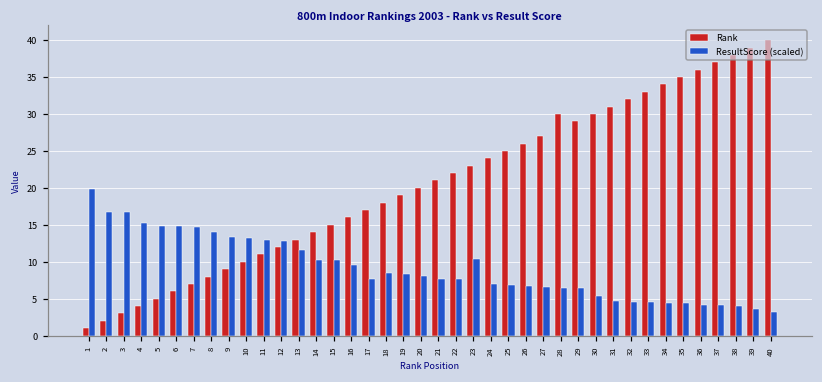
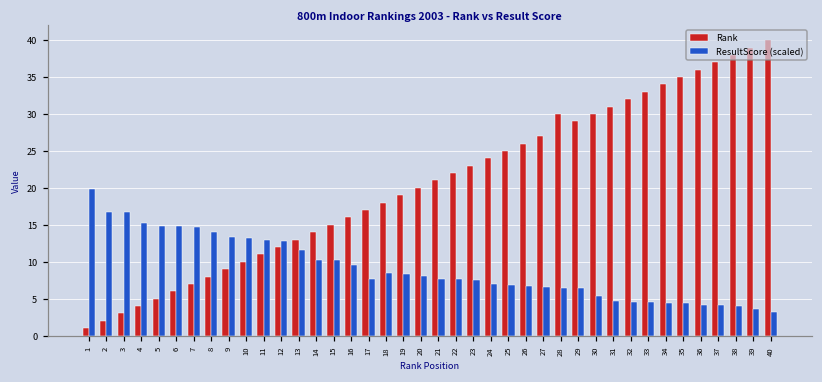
ResultScore (scaled), 23: 10 -> 8
